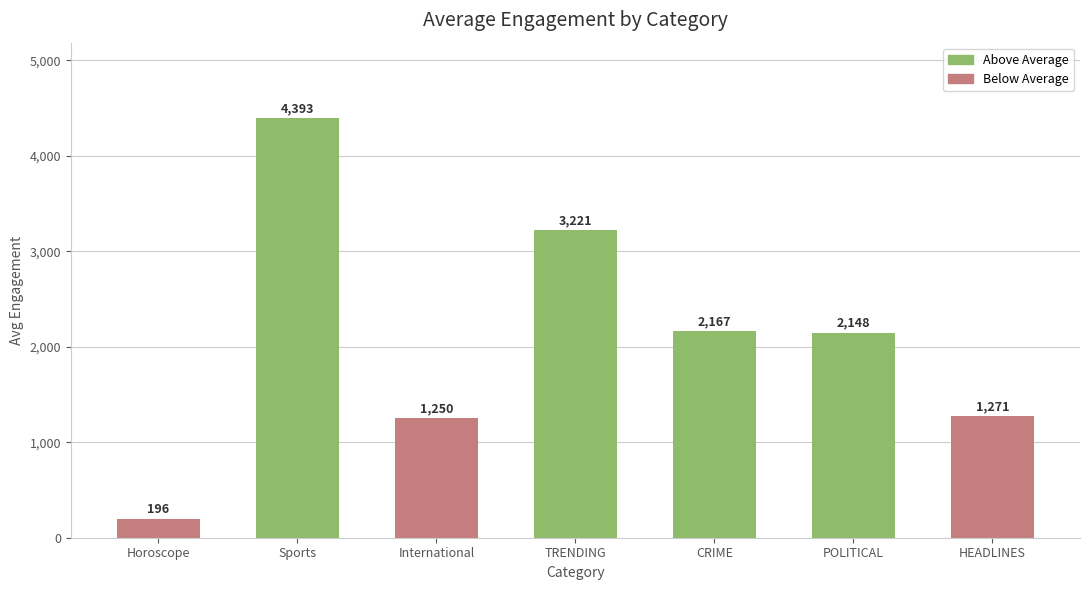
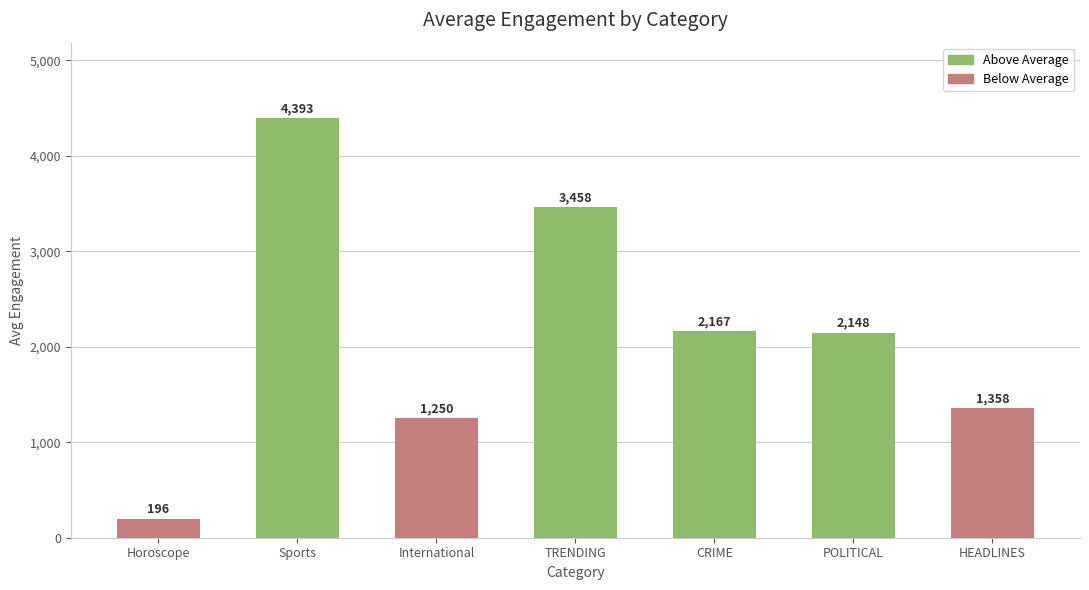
TRENDING: 3,221 -> 3,458
HEADLINES: 1,271 -> 1,358
